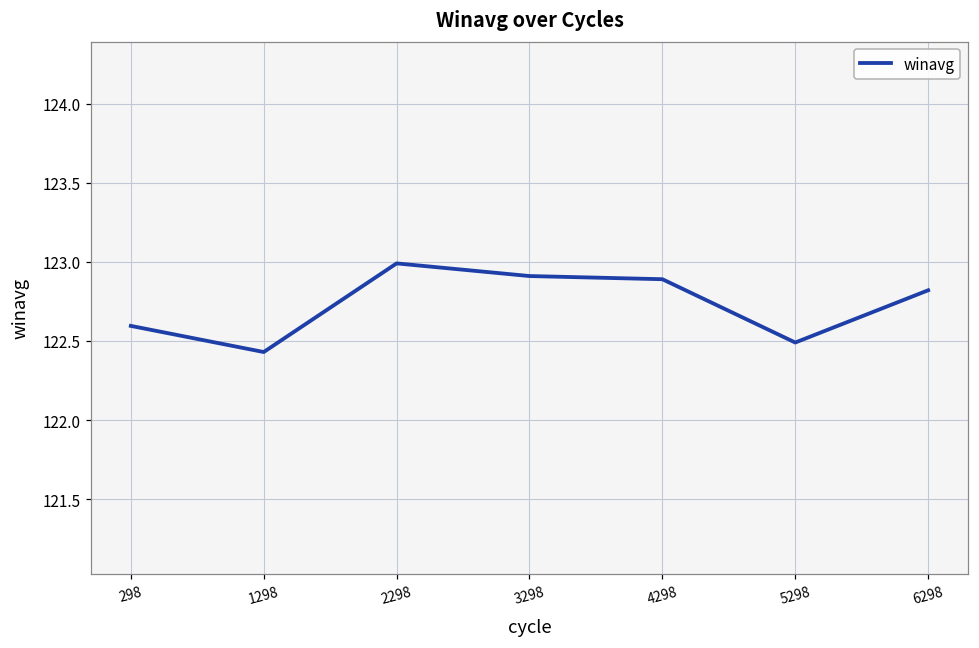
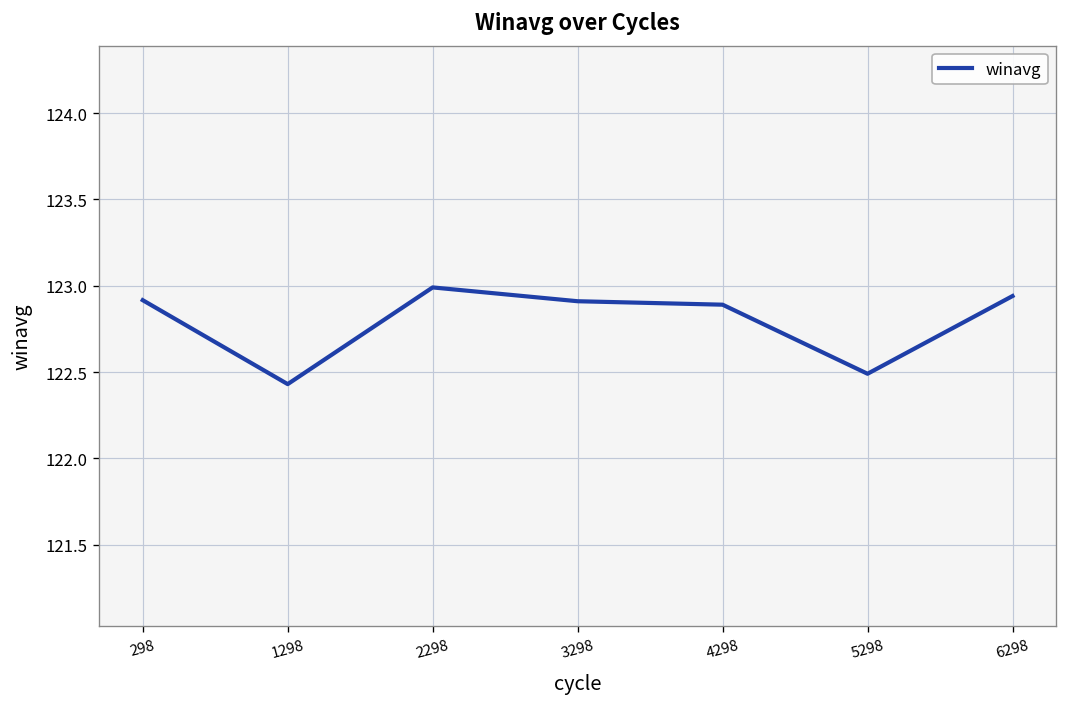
298: 122.60 -> 122.92
6298: 122.82 -> 122.94
